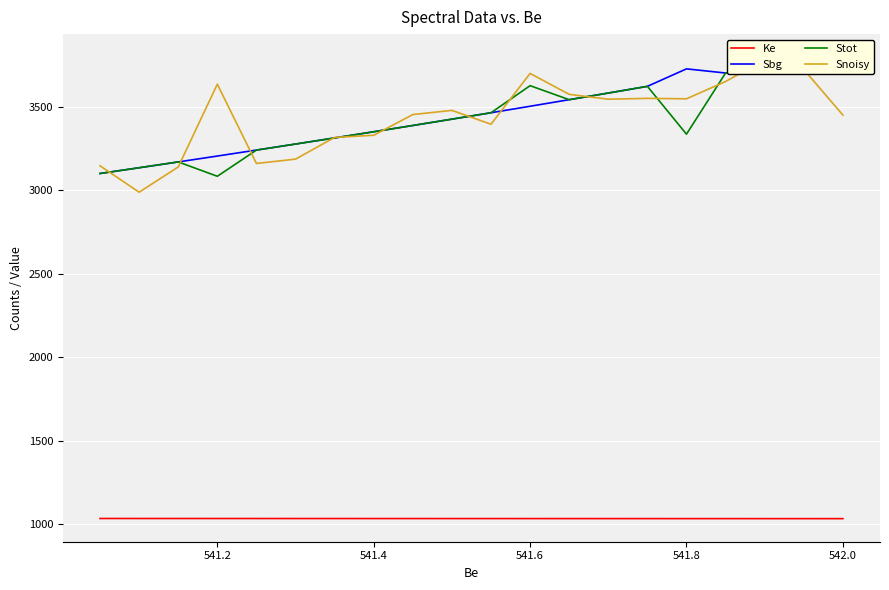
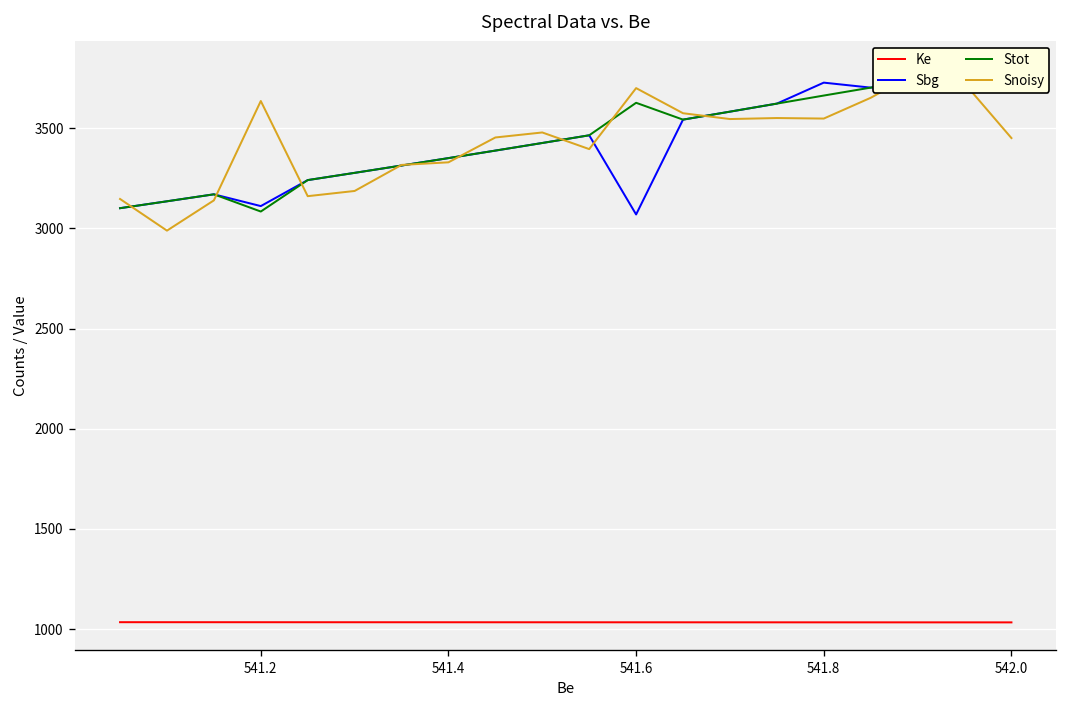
Sbg, 541.2: 3210 -> 3110
Sbg, 541.6: 3500 -> 3070
Stot, 541.8: 3340 -> 3660
